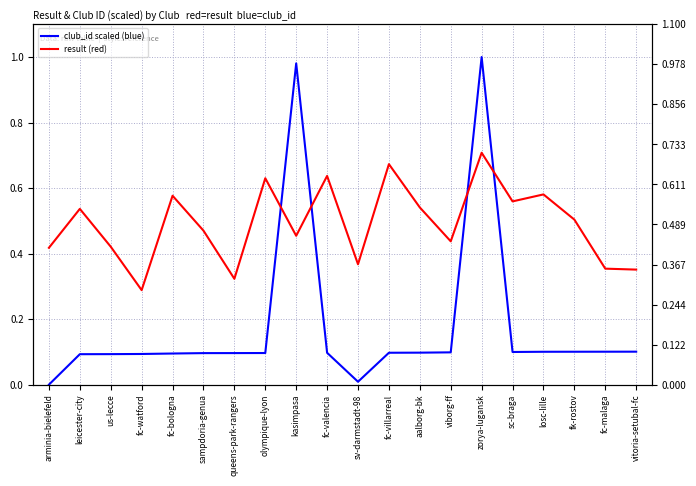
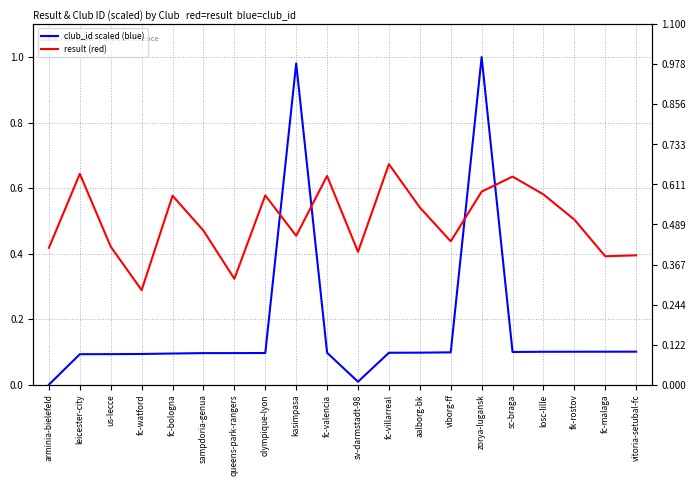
result (red), leicester-city: 0.54 -> 0.64
result (red), olympique-lyon: 0.63 -> 0.58
result (red), sv-darmstadt-98: 0.37 -> 0.41
result (red), zorya-lugansk: 0.71 -> 0.59
result (red), sc-braga: 0.56 -> 0.64
result (red), fc-malaga: 0.35 -> 0.39
result (red), vitoria-setubal-fc: 0.35 -> 0.39
